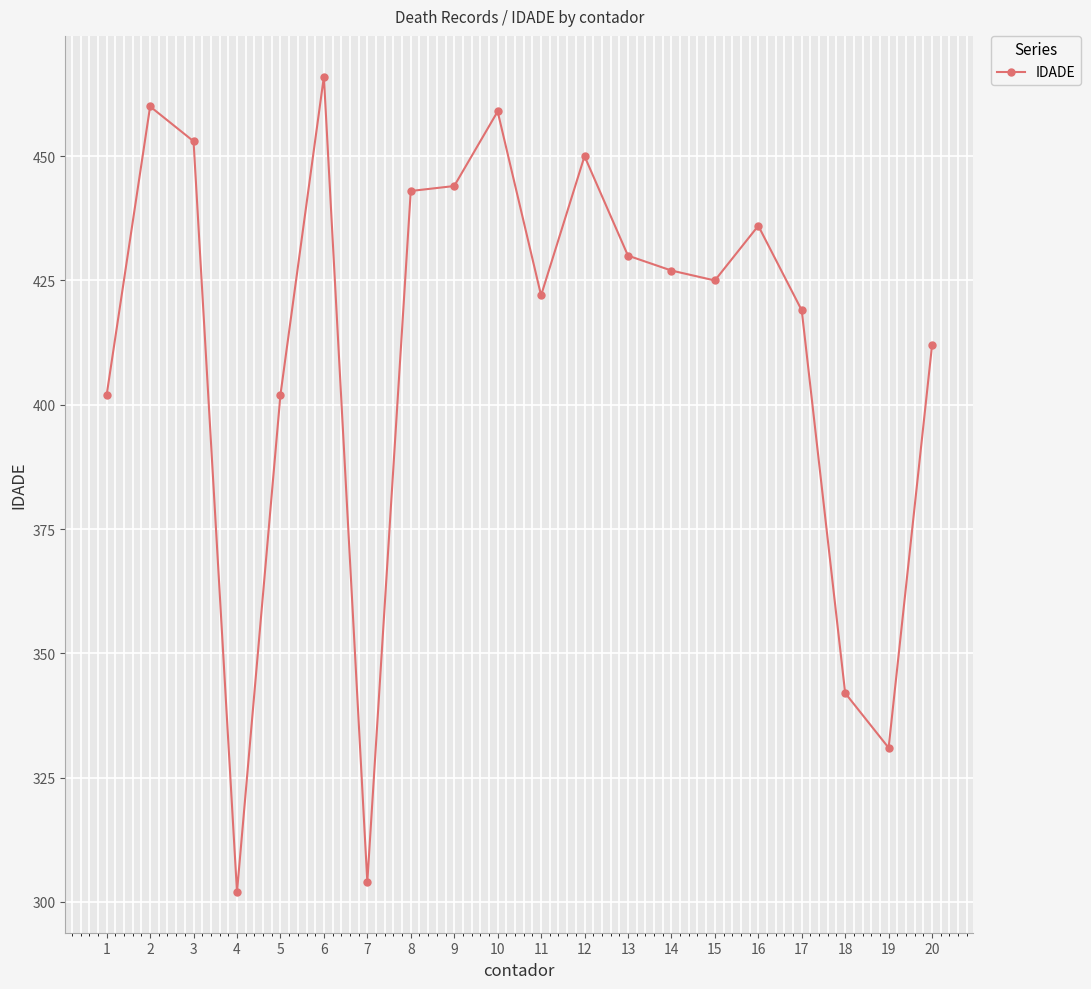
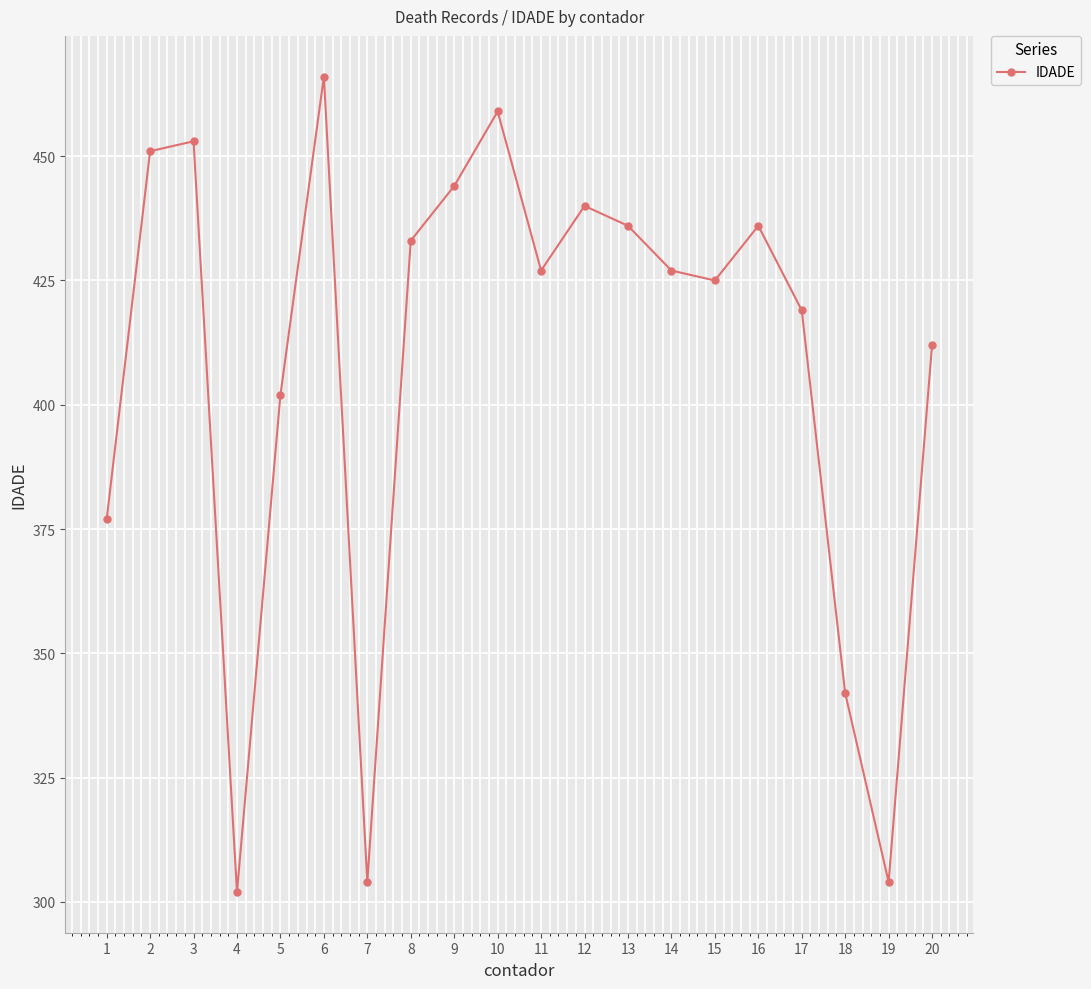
1: 402 -> 377
2: 460 -> 451
8: 443 -> 433
11: 422 -> 427
12: 450 -> 440
13: 430 -> 436
19: 331 -> 304
